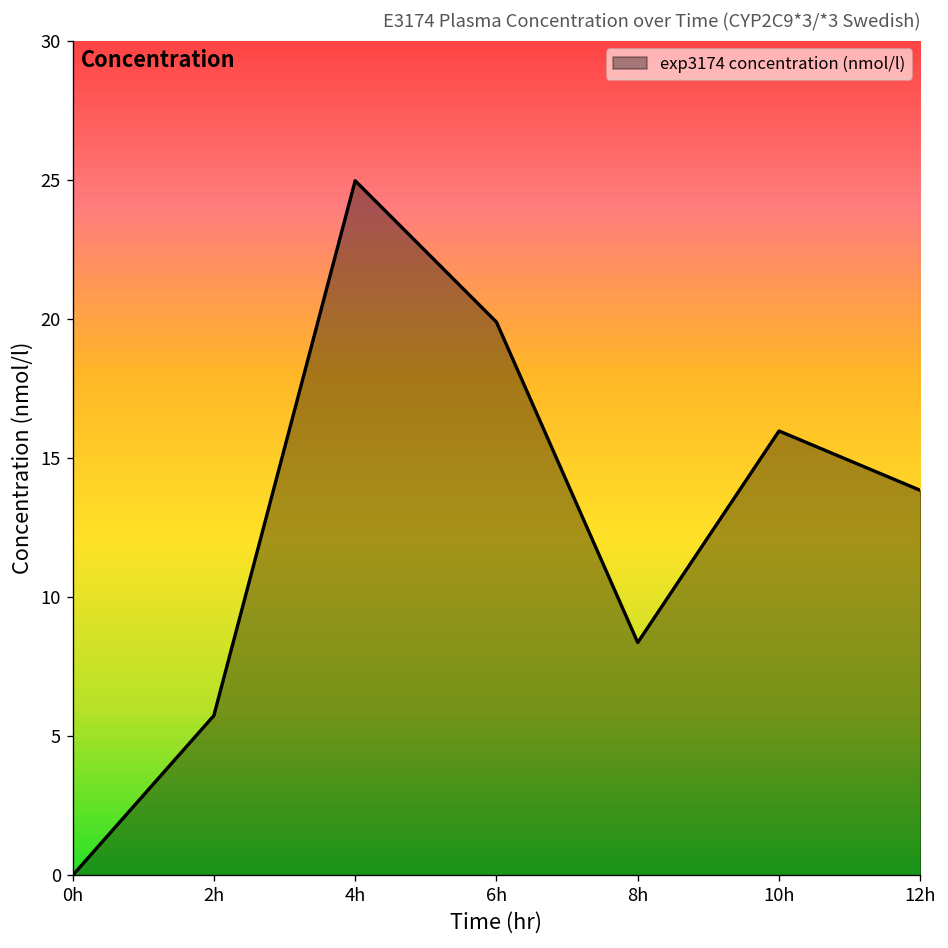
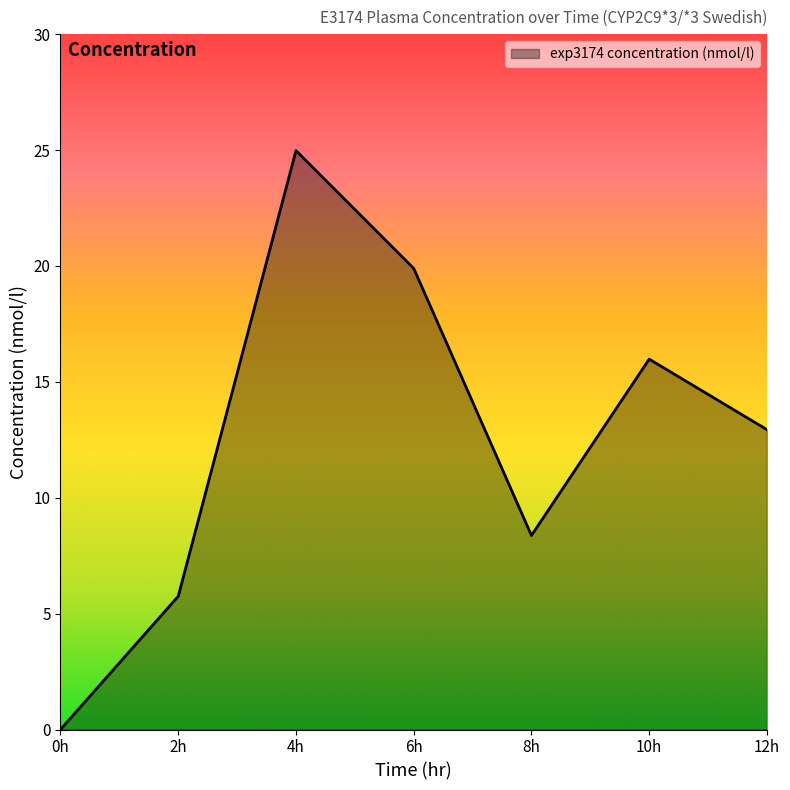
12h: 13.8 -> 12.9
